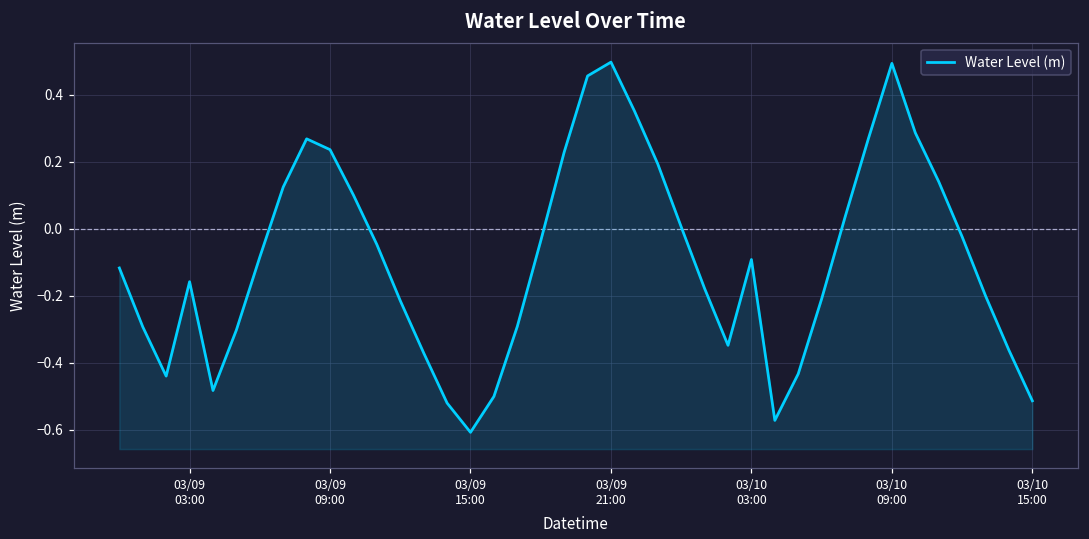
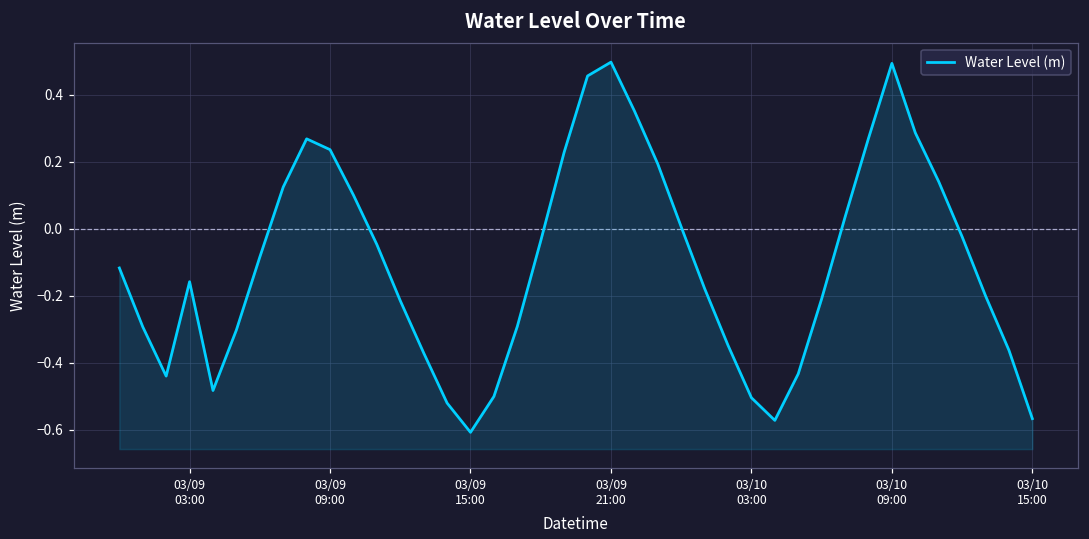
03/10 03:00: -0.09 -> -0.51
03/10 15:00: -0.51 -> -0.57
